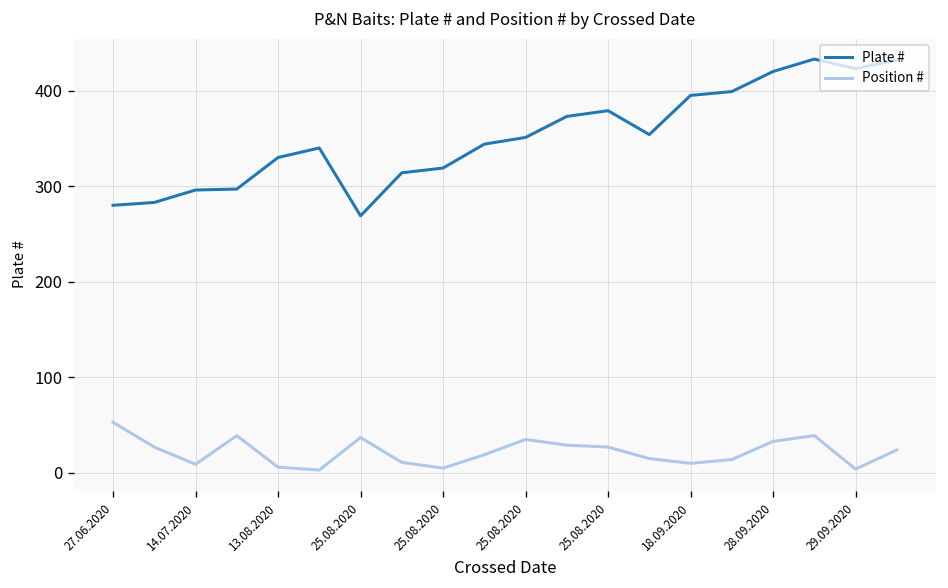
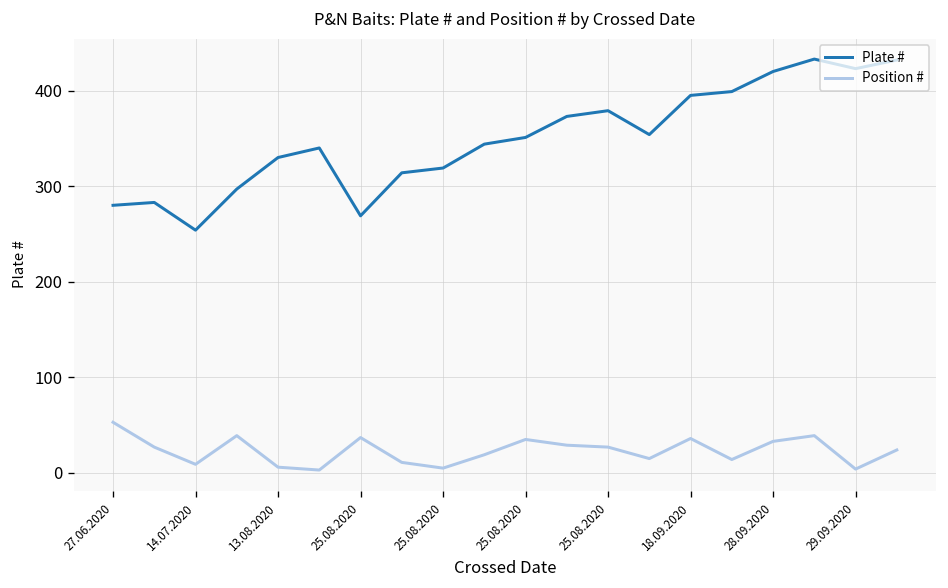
Plate #, 14.07.2020: 300 -> 250
Position #, 18.09.2020: 10 -> 40
